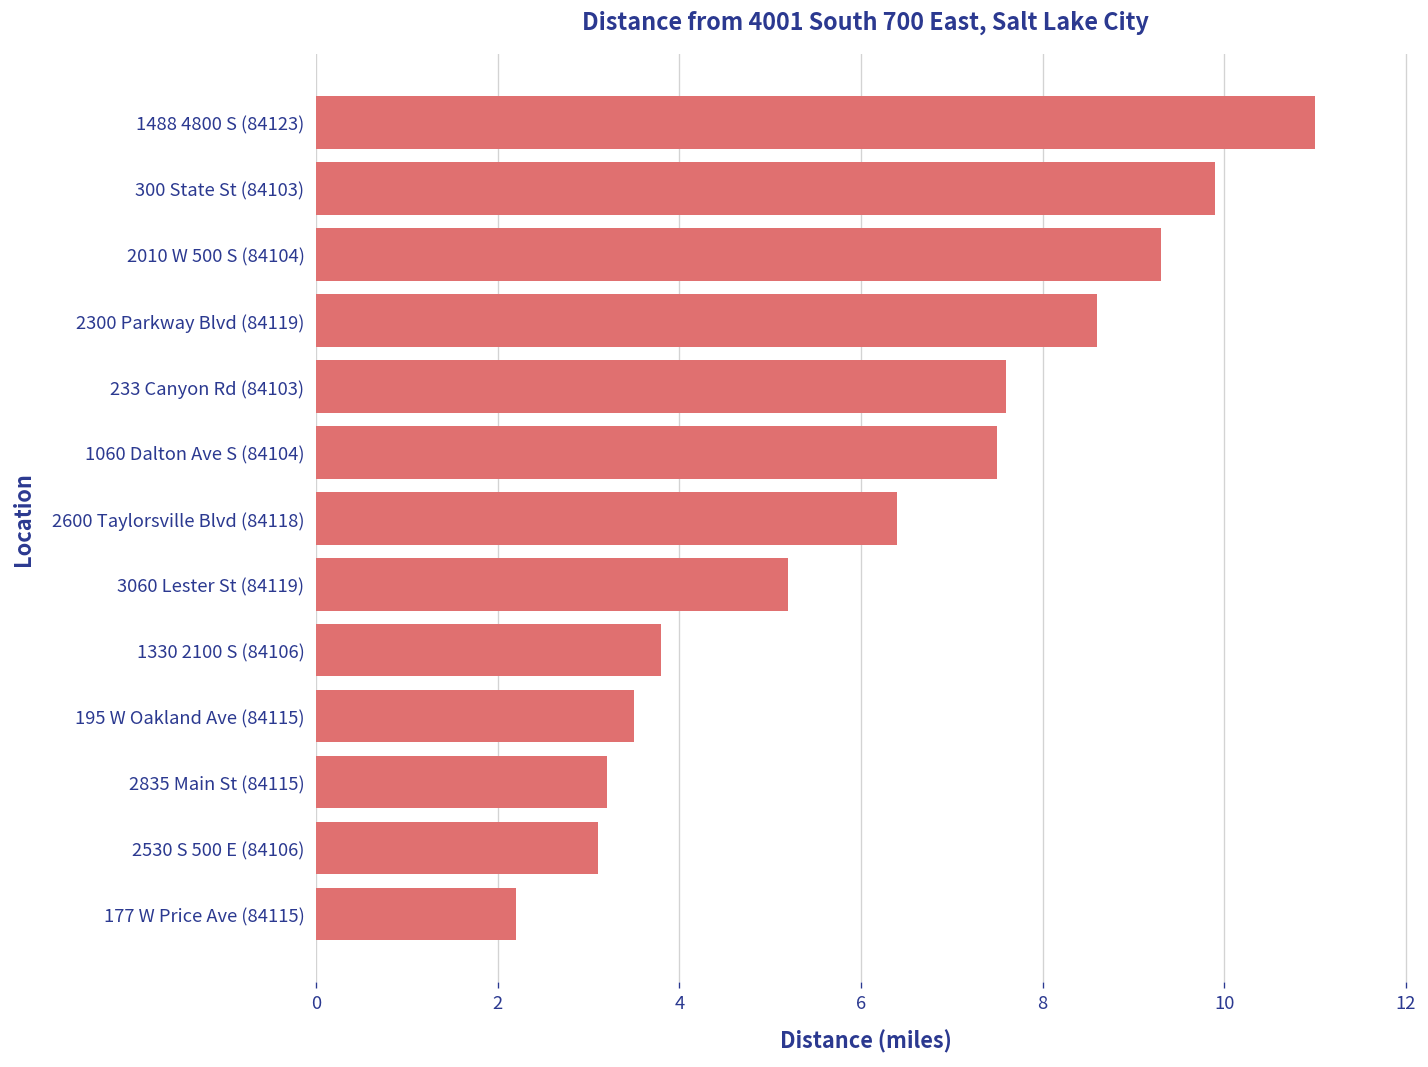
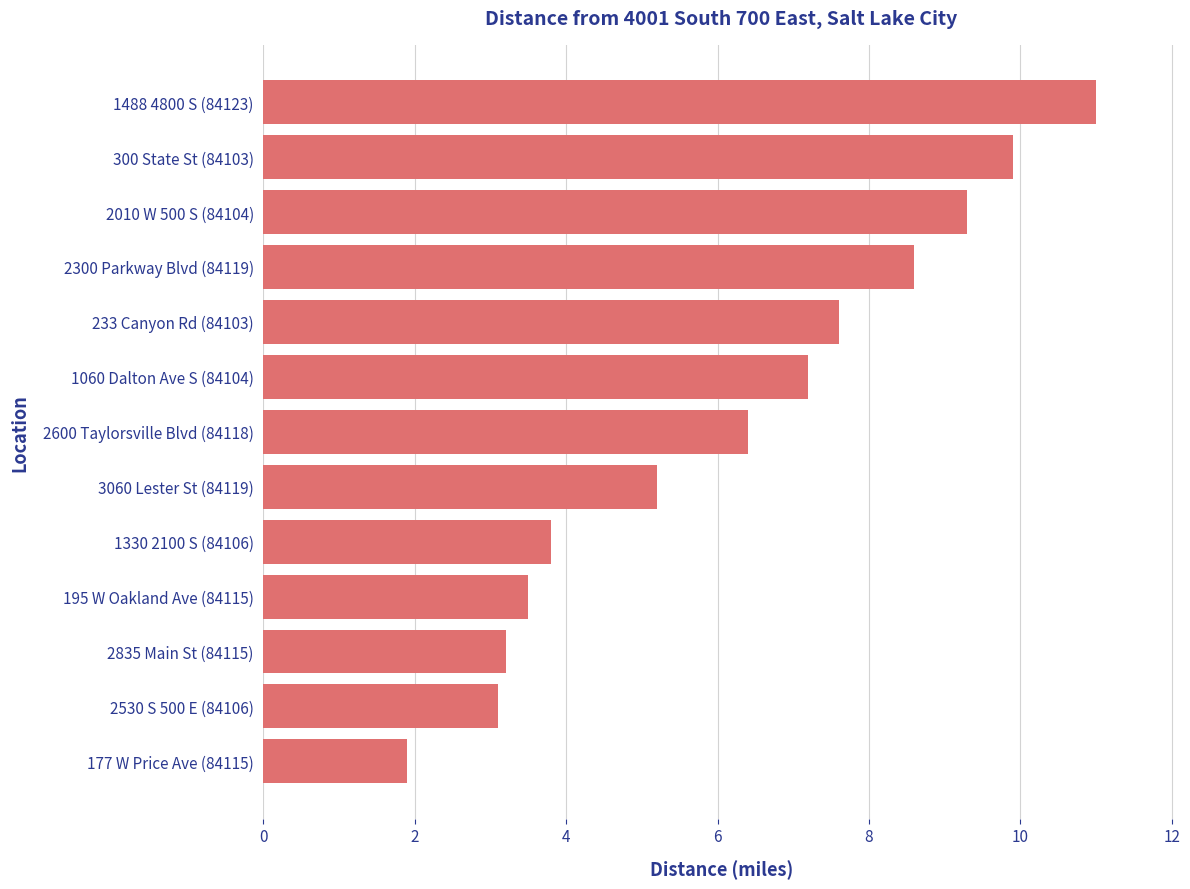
1060 Dalton Ave S (84104): 7.5 -> 7.2
177 W Price Ave (84115): 2.2 -> 1.9
